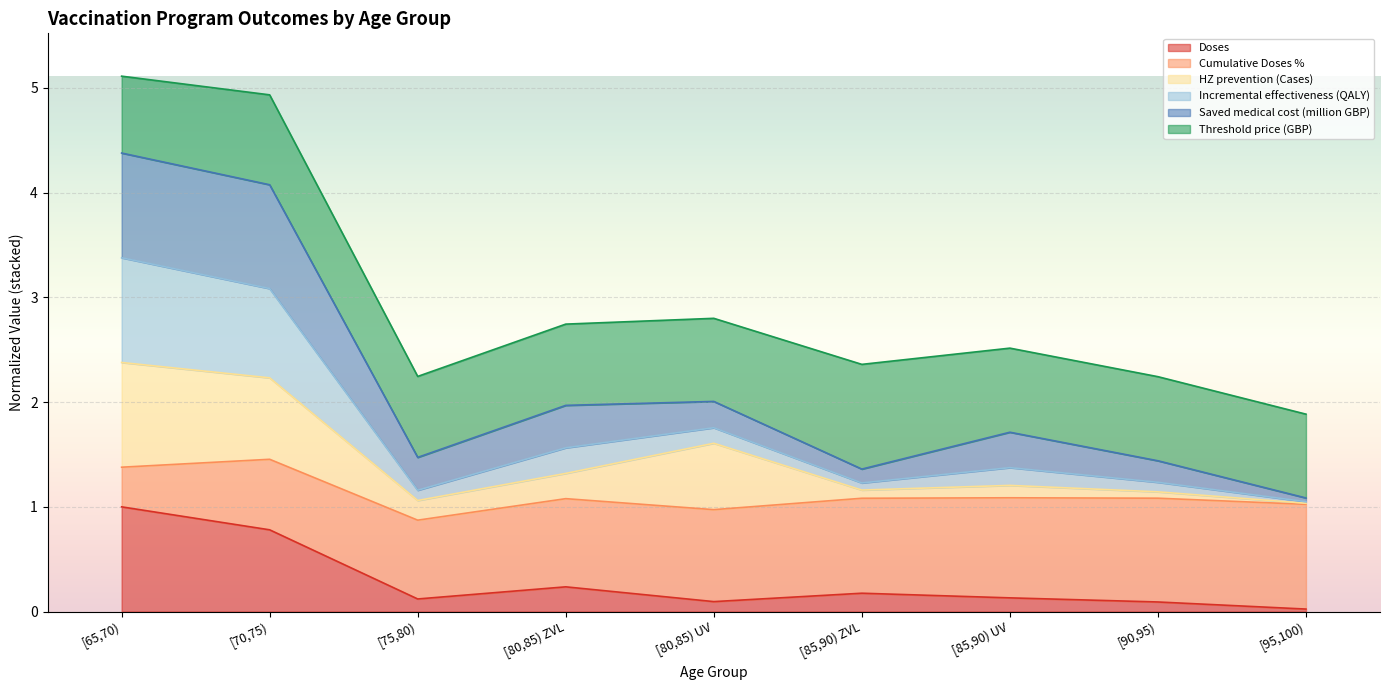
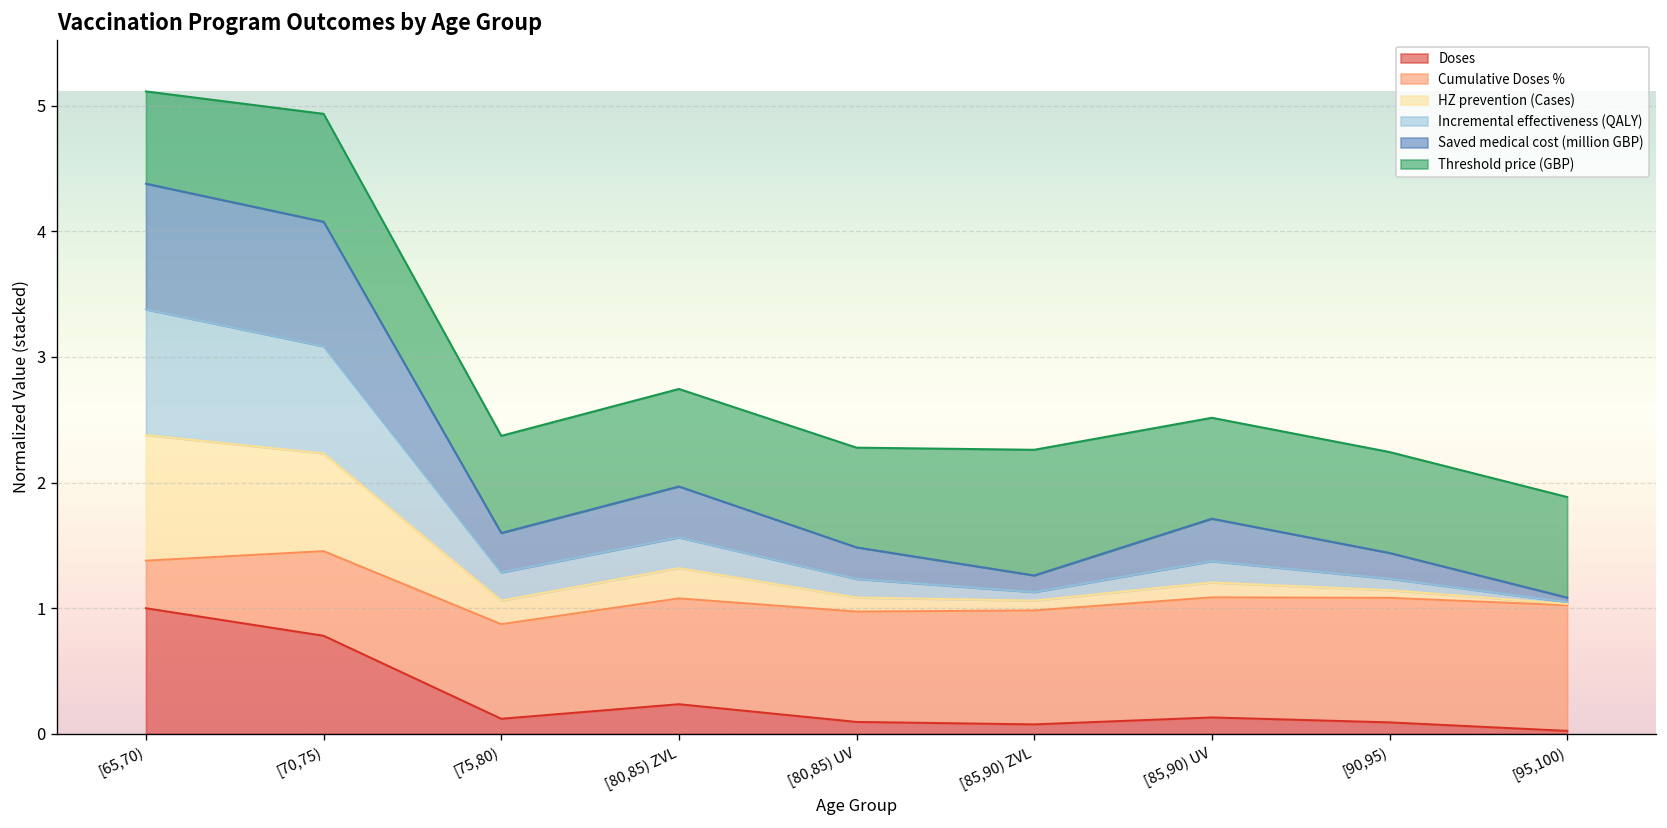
Incremental effectiveness (QALY), [75,80): 0.10 -> 0.22
HZ prevention (Cases), [80,85) UV: 0.63 -> 0.11
Doses, [85,90) ZVL: 0.18 -> 0.08
